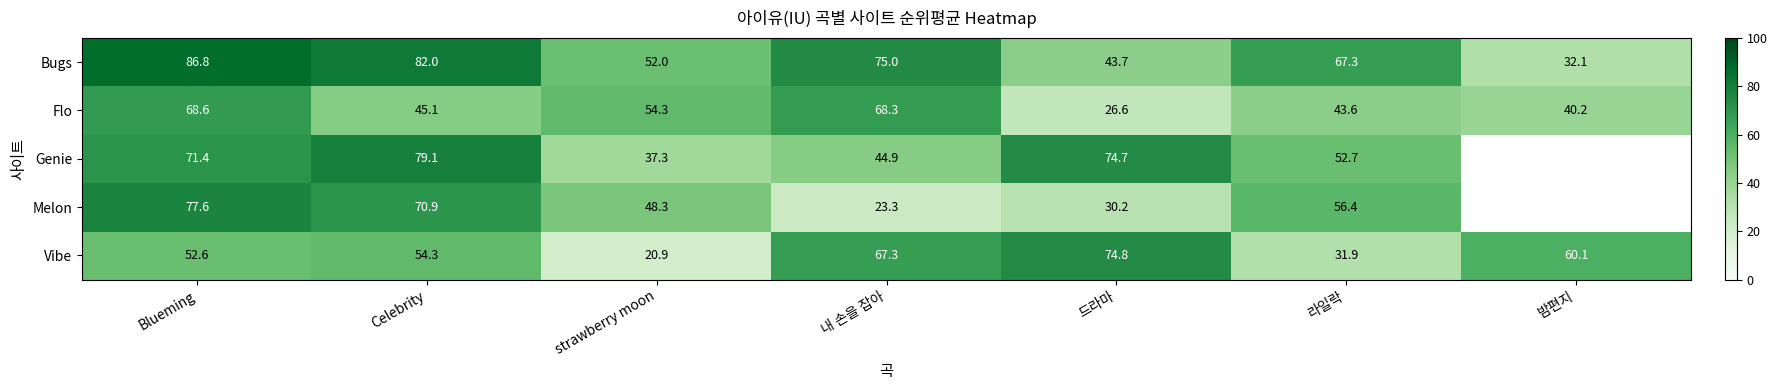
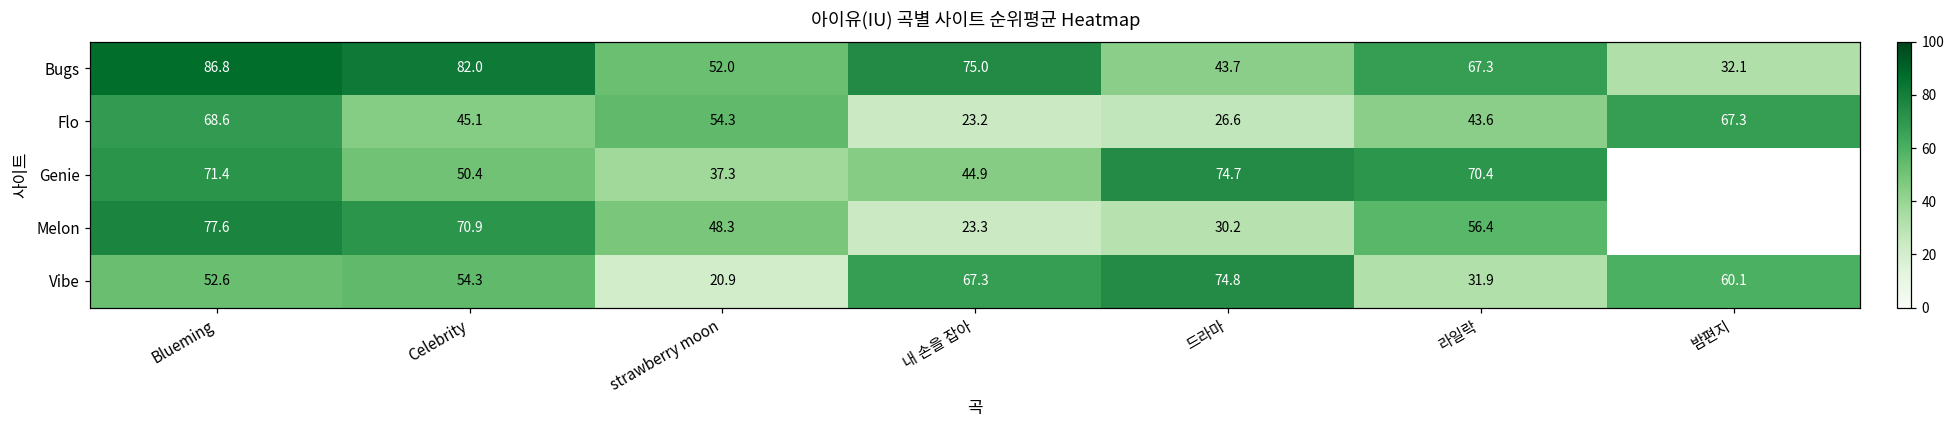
Flo, 내 손을 잡아: 68.3 -> 23.2
Flo, 밤편지: 40.2 -> 67.3
Genie, Celebrity: 79.1 -> 50.4
Genie, 라일락: 52.7 -> 70.4
